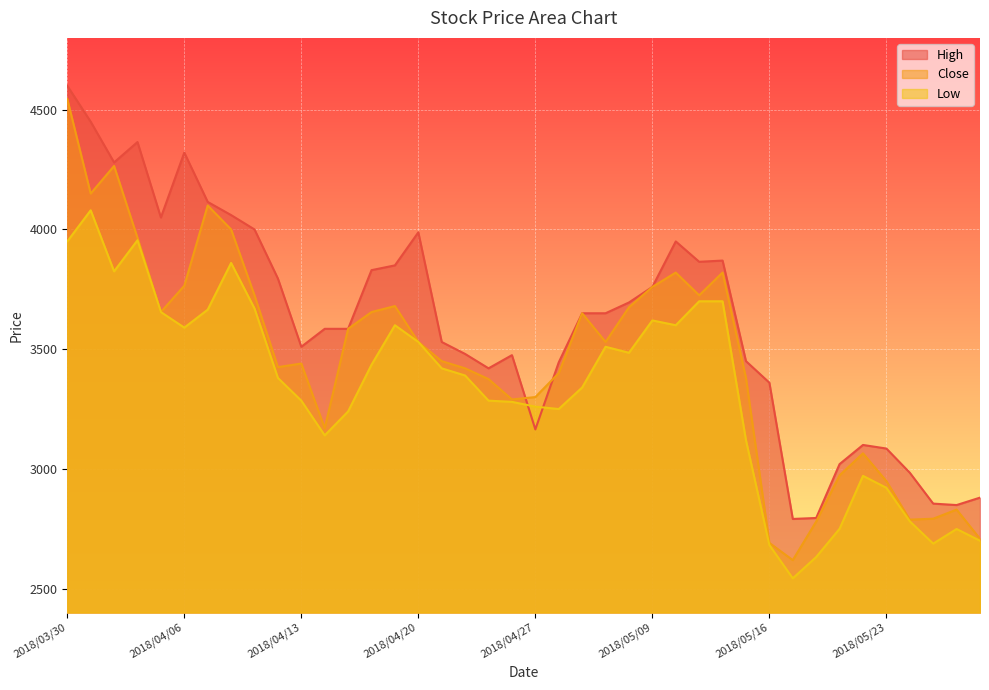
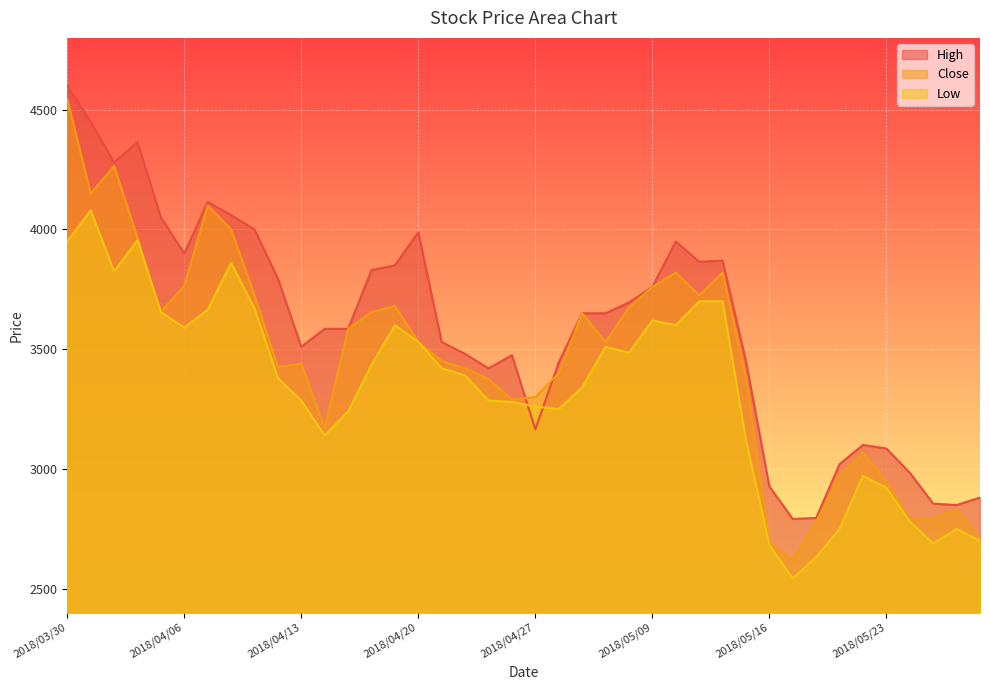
High, 2018/04/06: 4320 -> 3900
High, 2018/05/16: 3360 -> 2930
